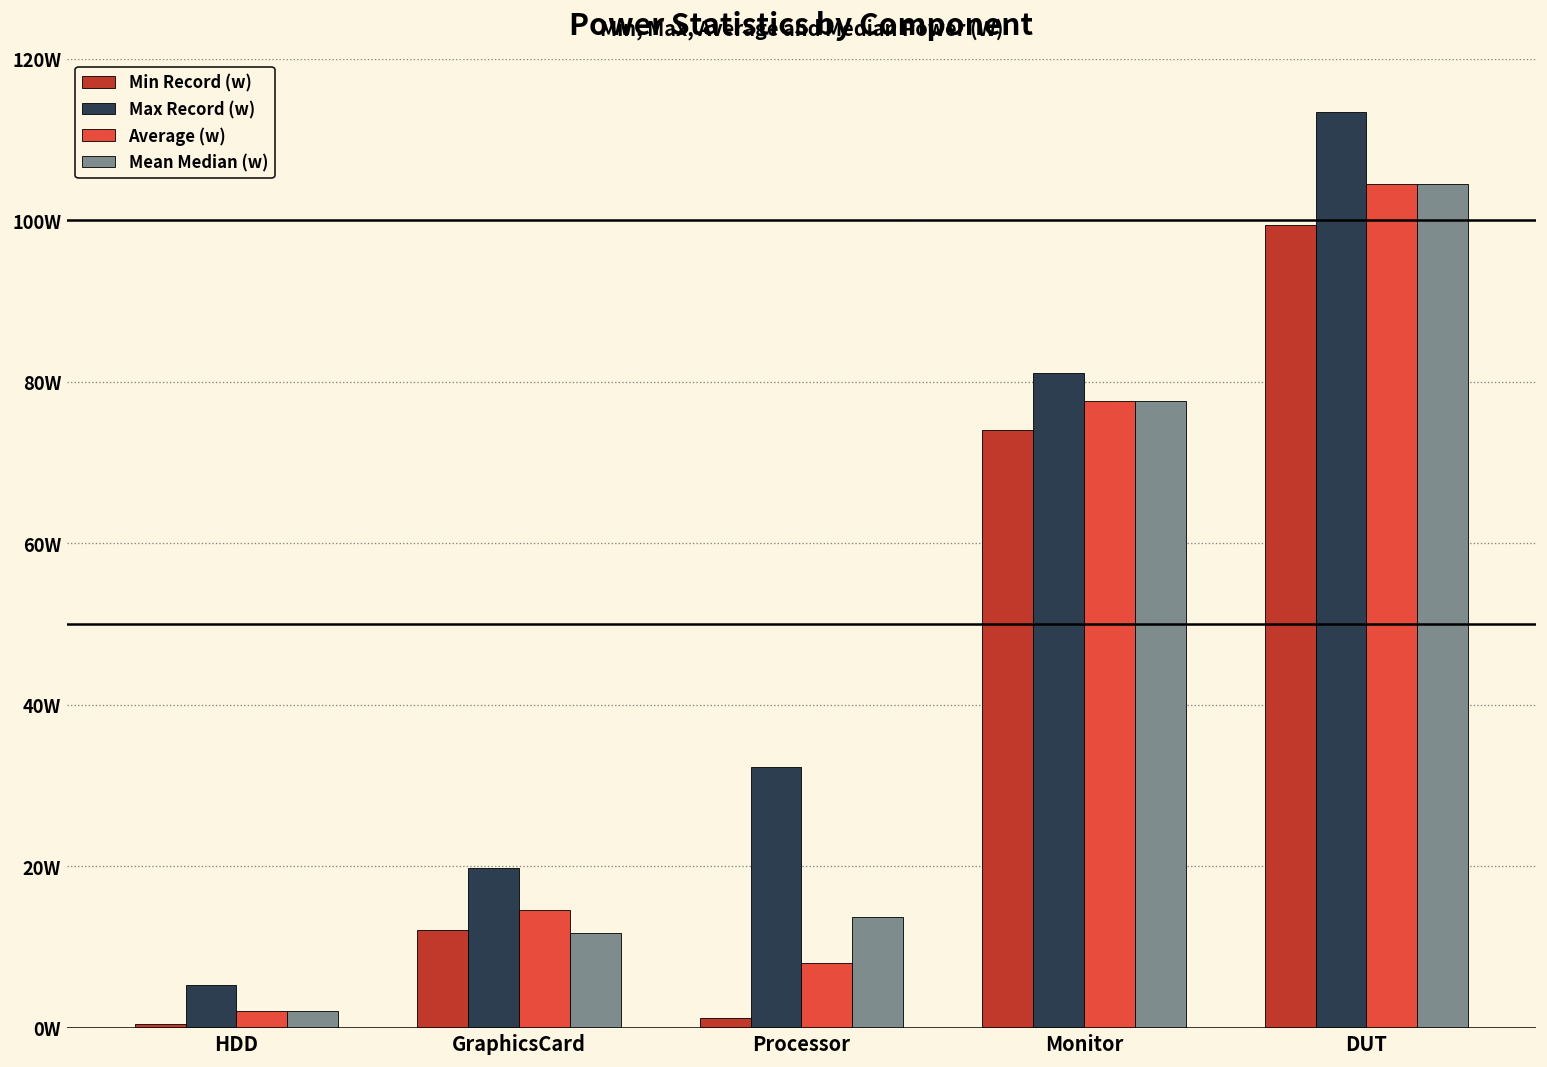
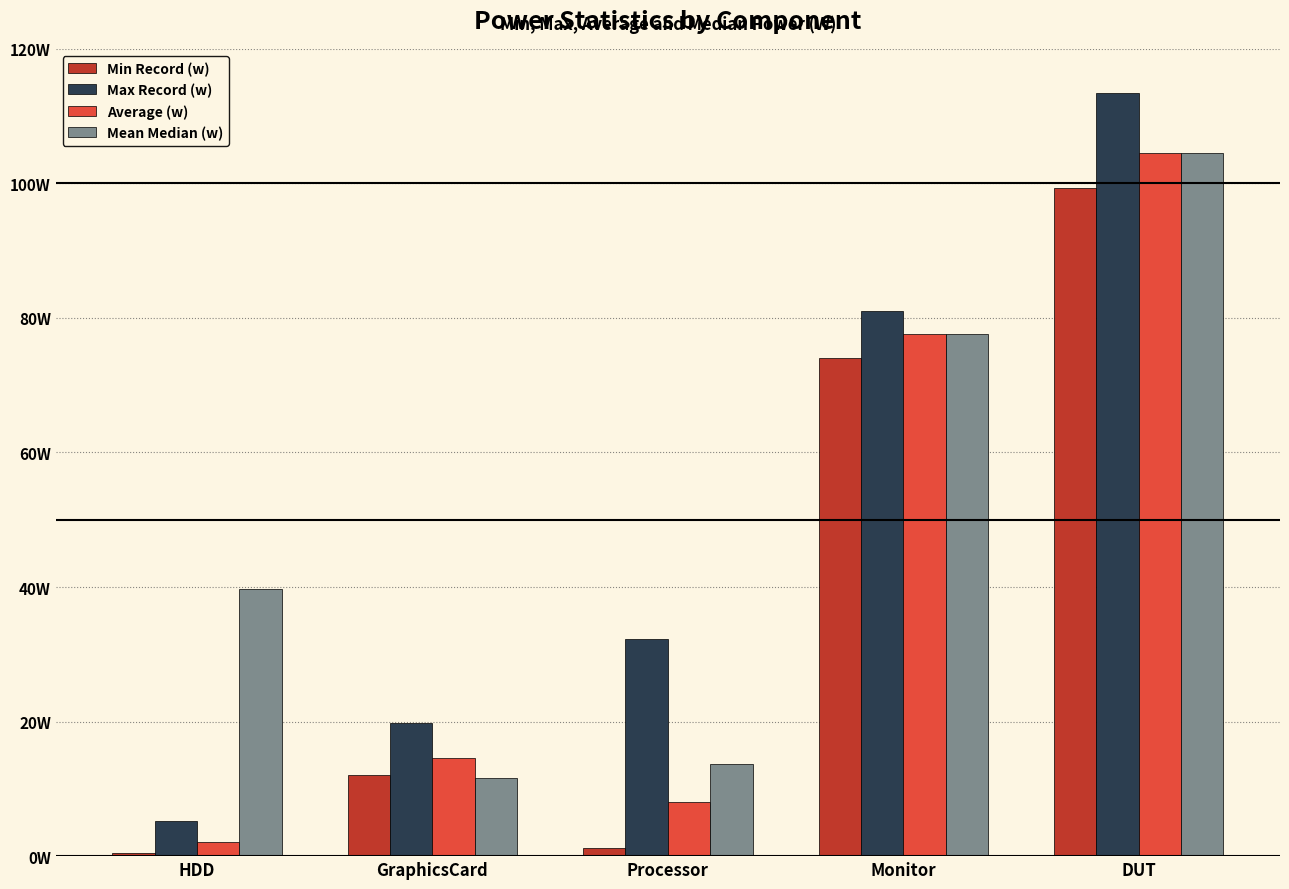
Mean Median (w), HDD: 2W -> 40W
